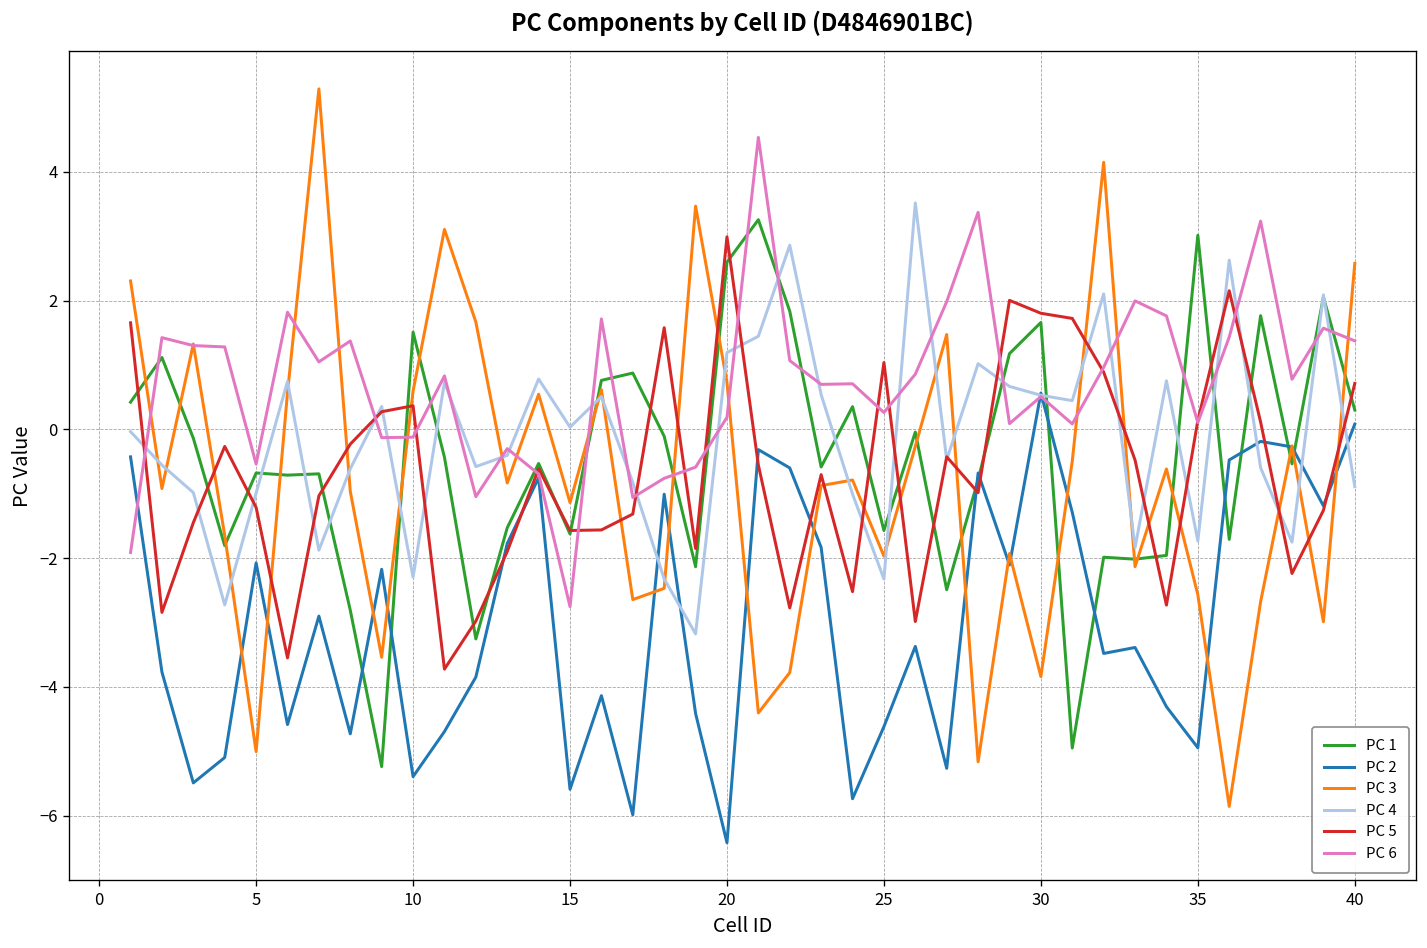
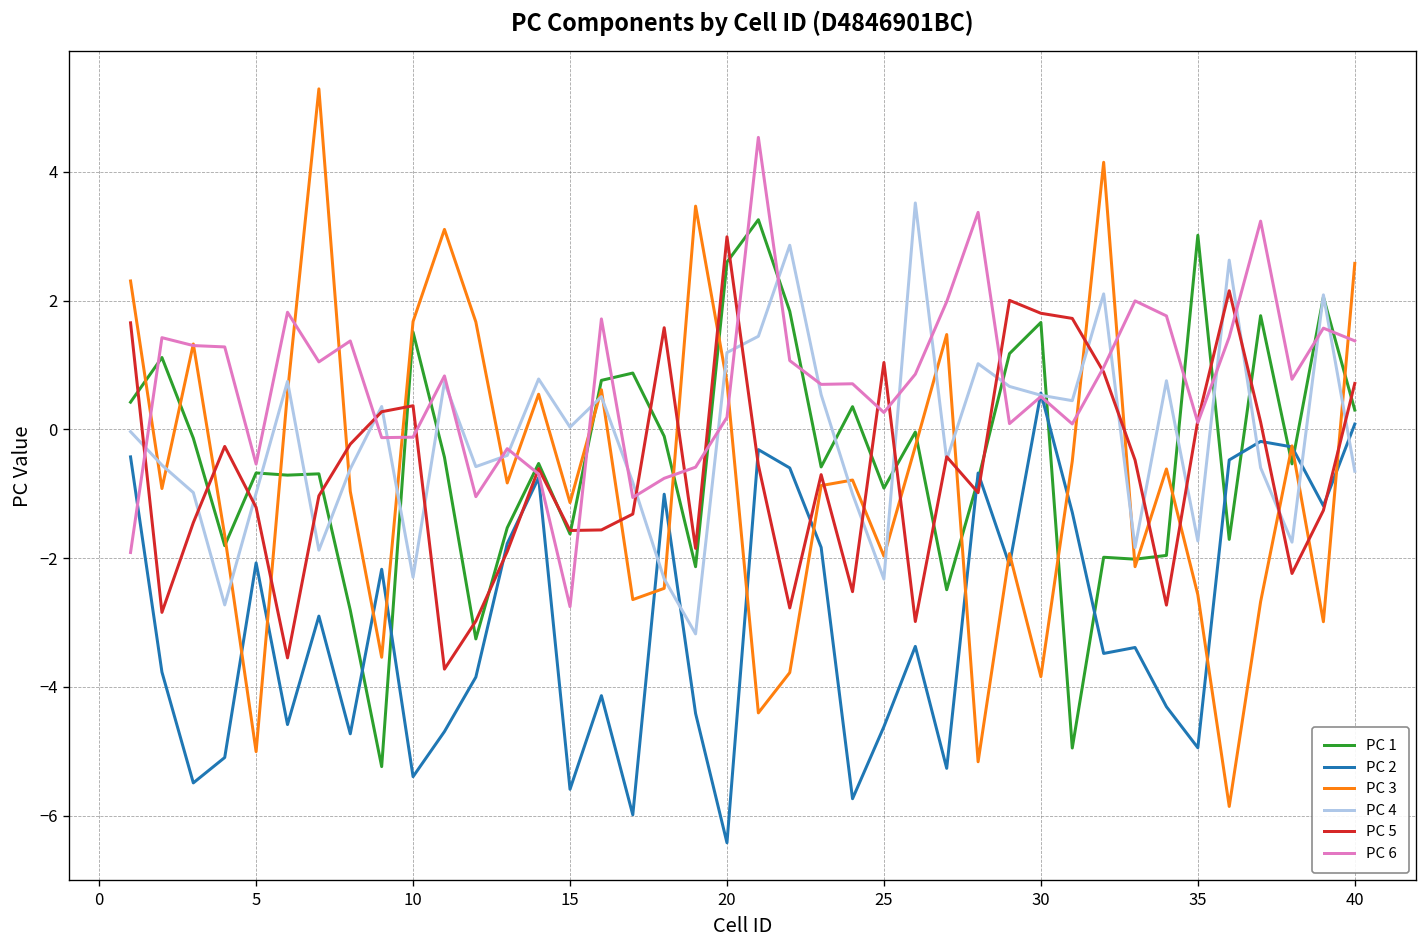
PC 3, 10: 0.6 -> 1.7
PC 1, 25: -1.6 -> -0.9
PC 4, 40: -0.9 -> -0.6
